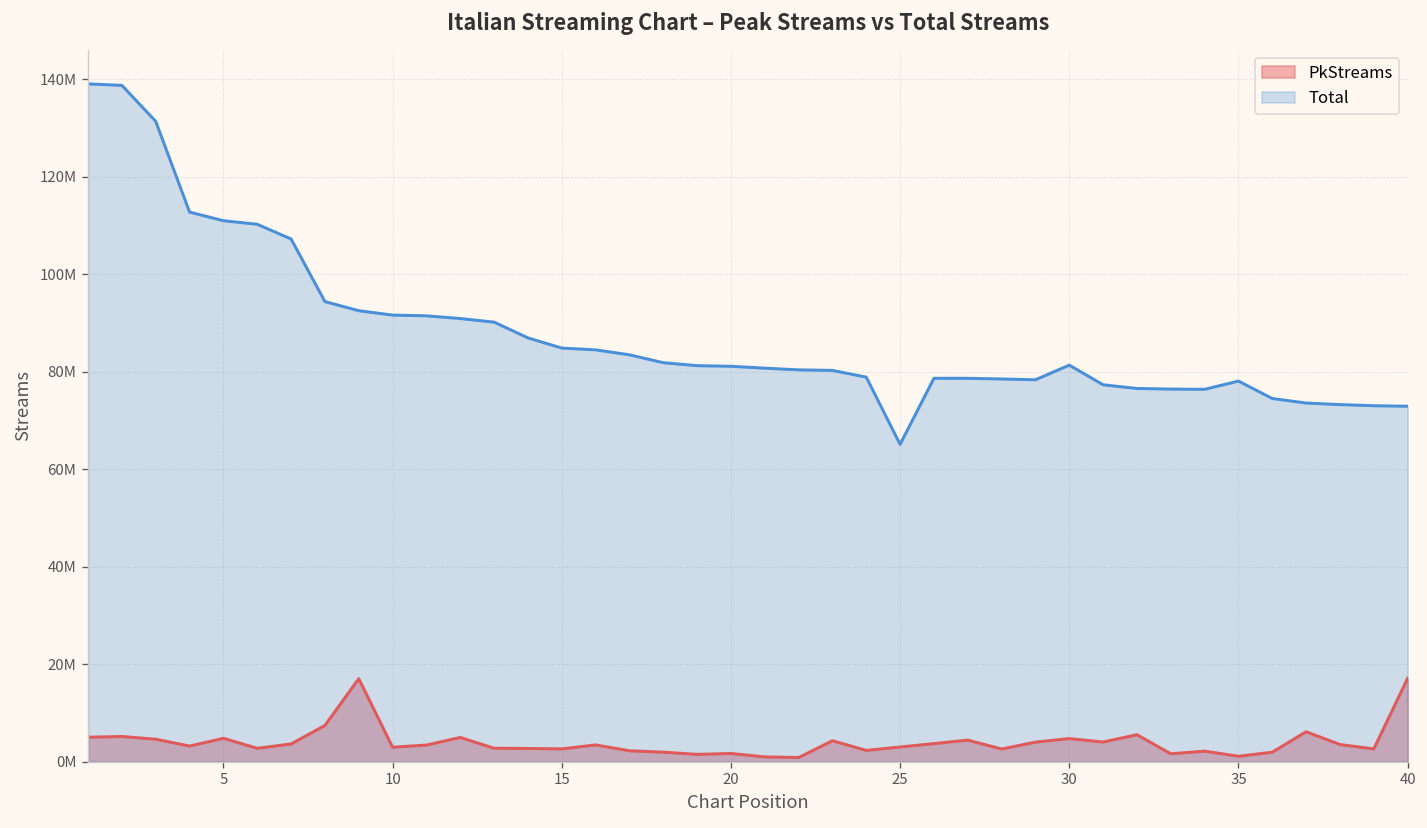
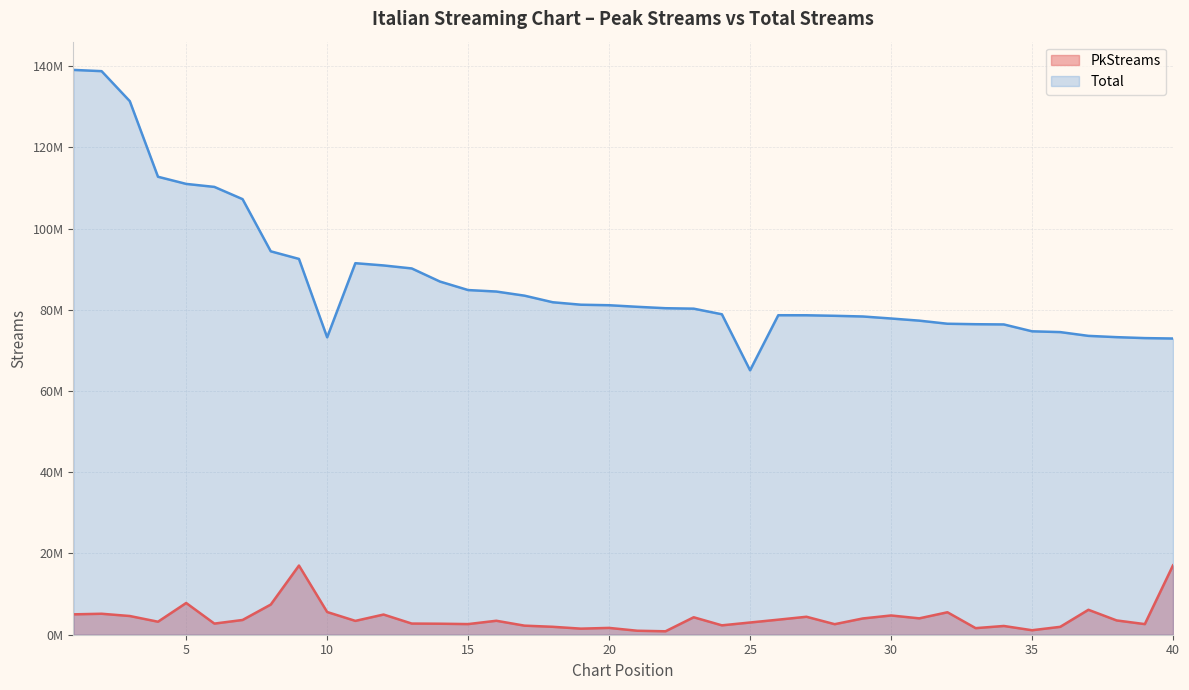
PkStreams, 5: 5000000 -> 8000000
PkStreams, 10: 3000000 -> 6000000
Total, 10: 92000000 -> 73000000
Total, 30: 81000000 -> 78000000
Total, 35: 78000000 -> 75000000
